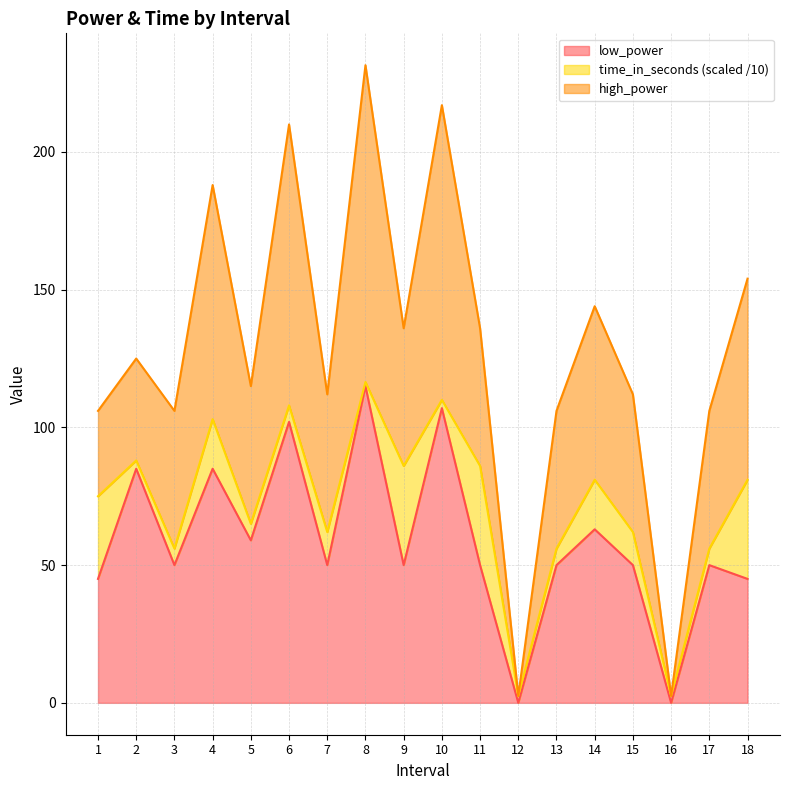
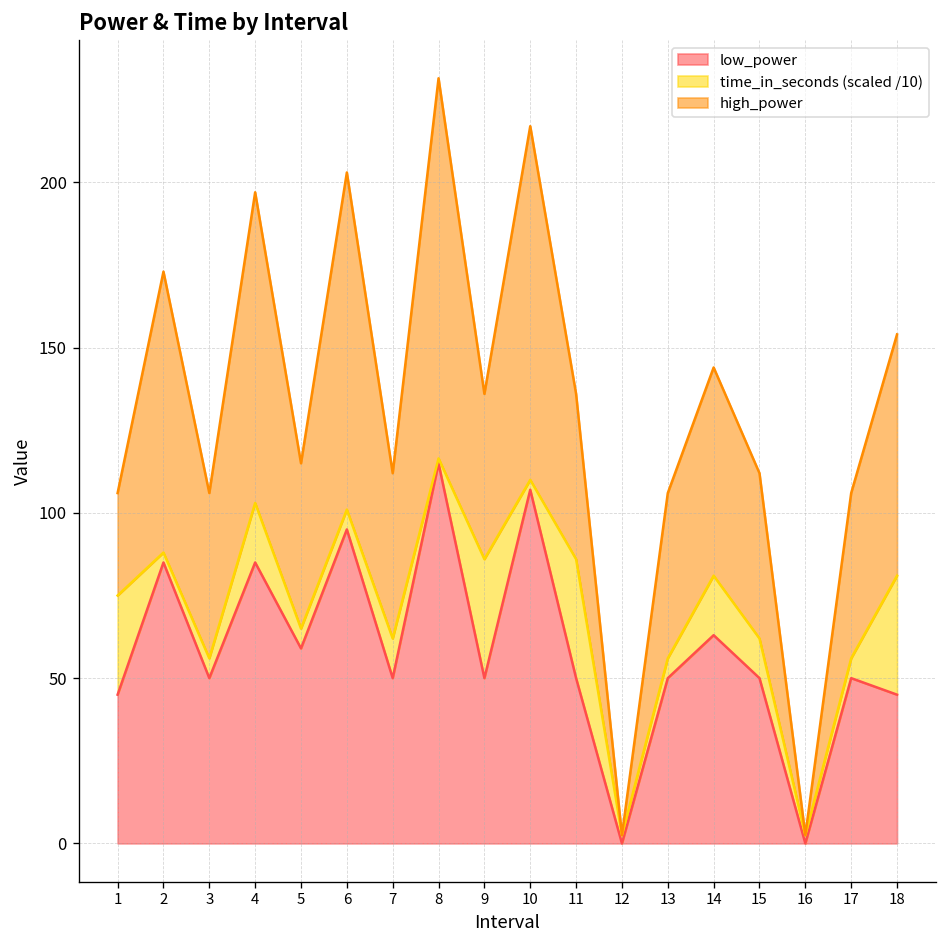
high_power, 2: 37 -> 85
high_power, 4: 85 -> 94
low_power, 6: 102 -> 95
